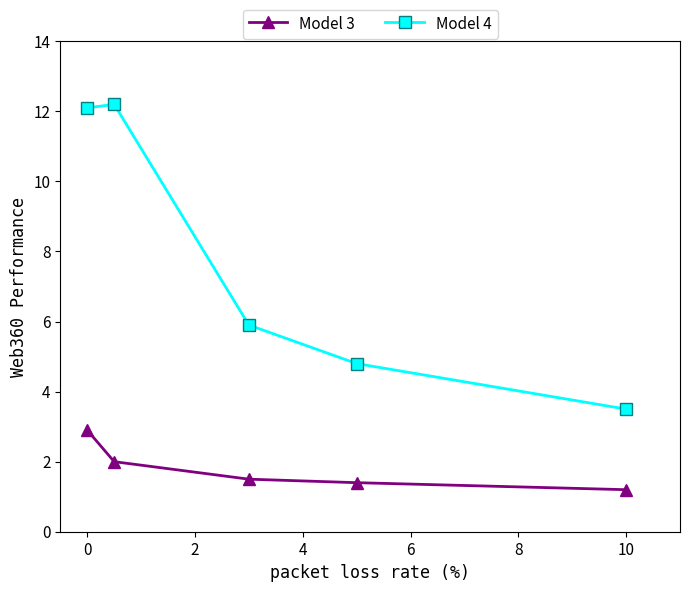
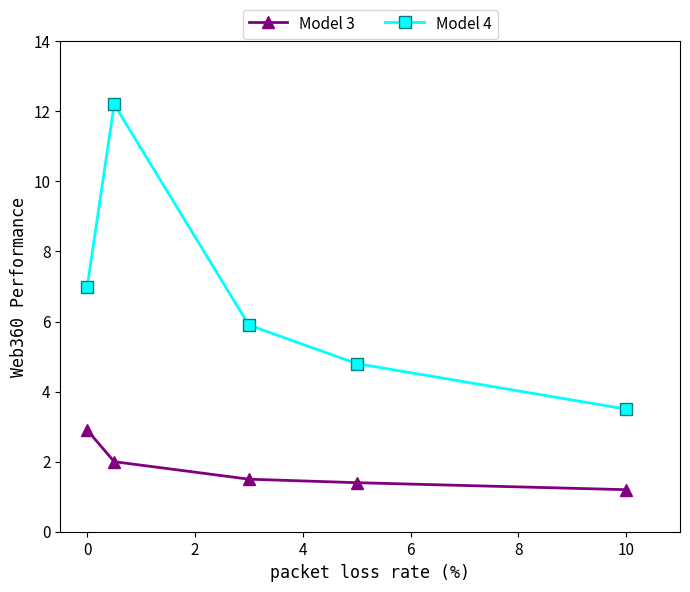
Model 4, 0: 12.1 -> 7.0
